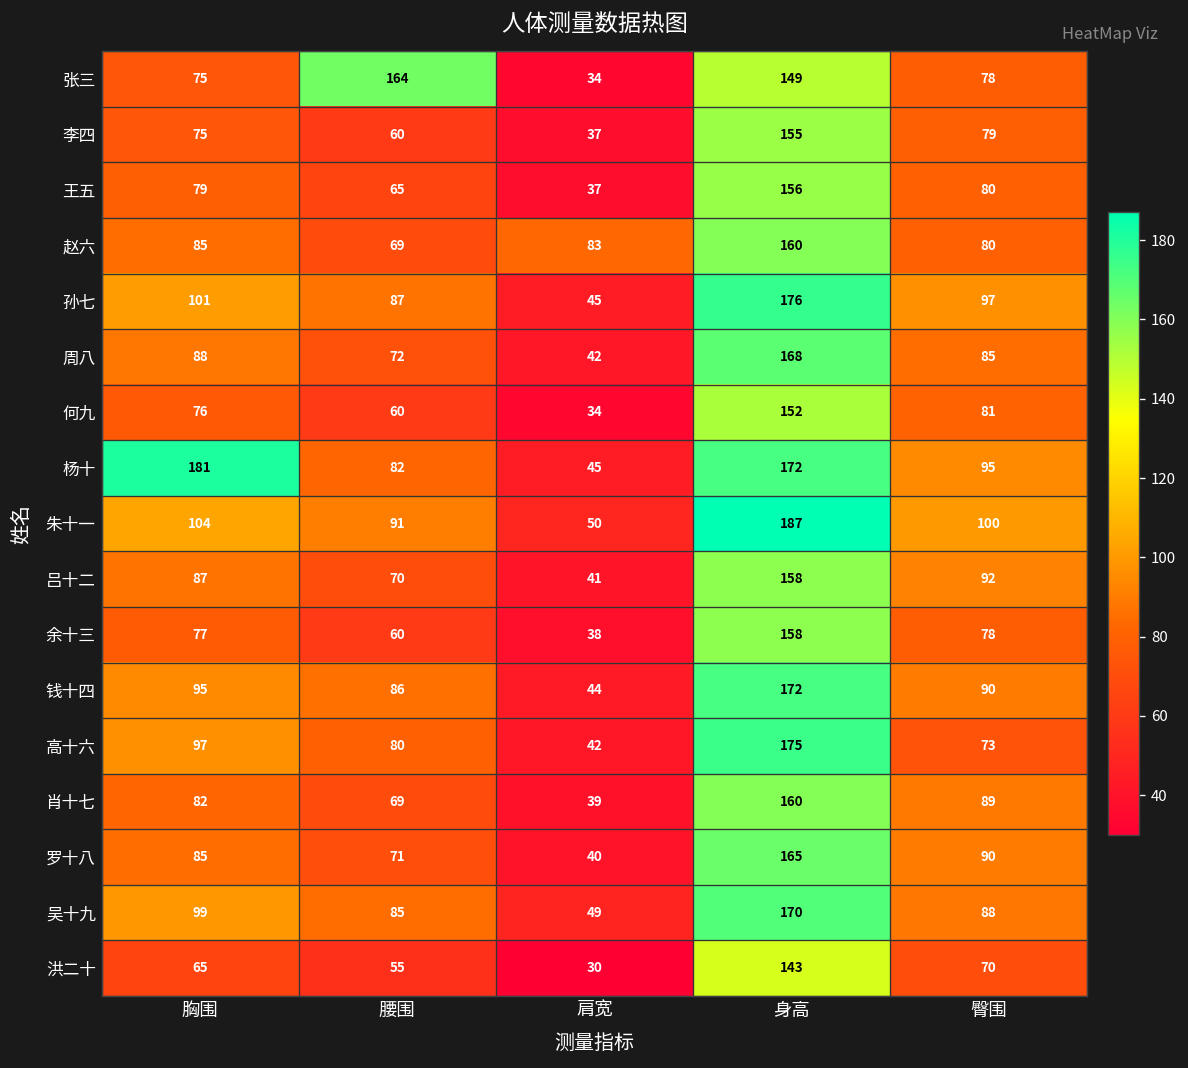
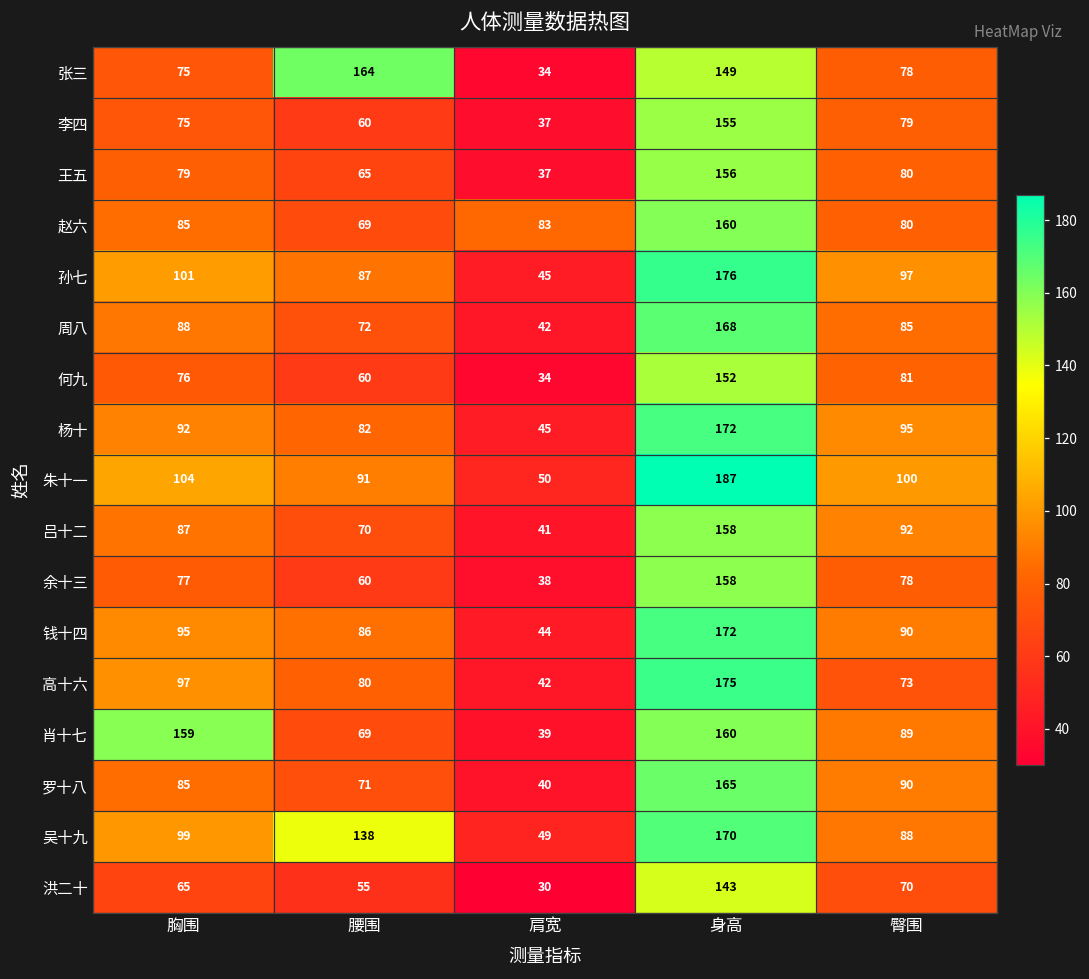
杨十, 胸围: 181 -> 92
肖十七, 胸围: 82 -> 159
吴十九, 腰围: 85 -> 138
